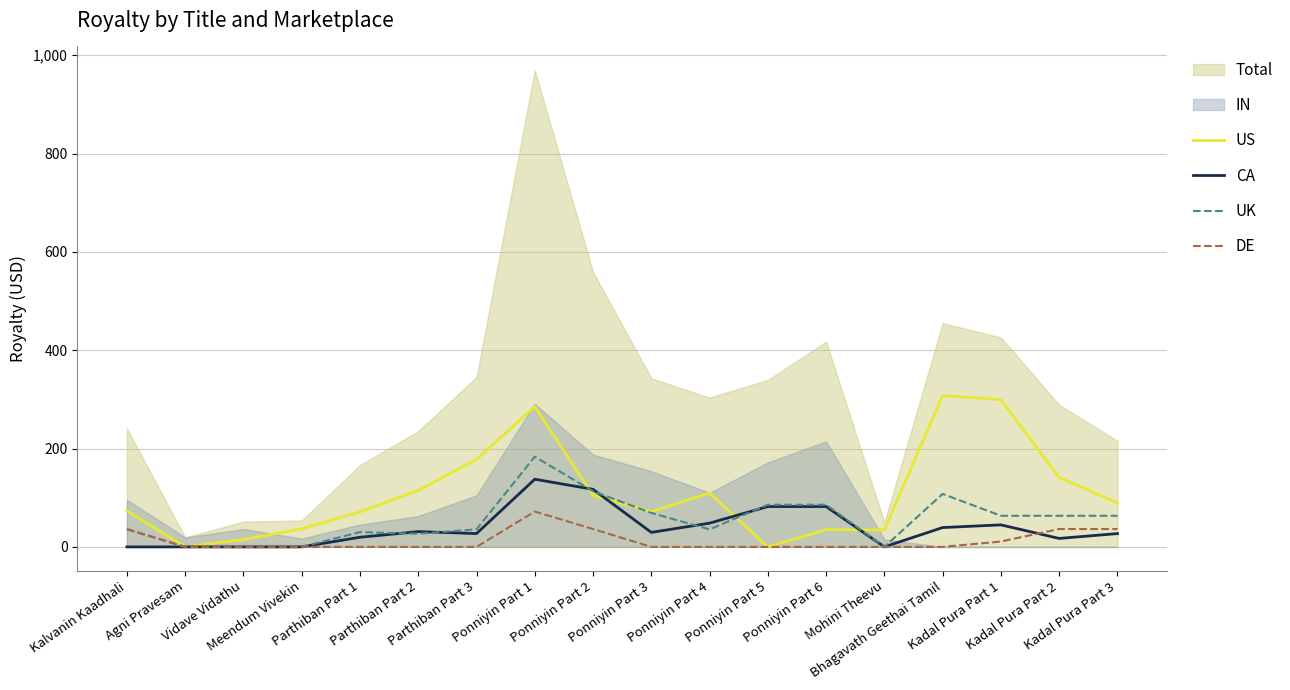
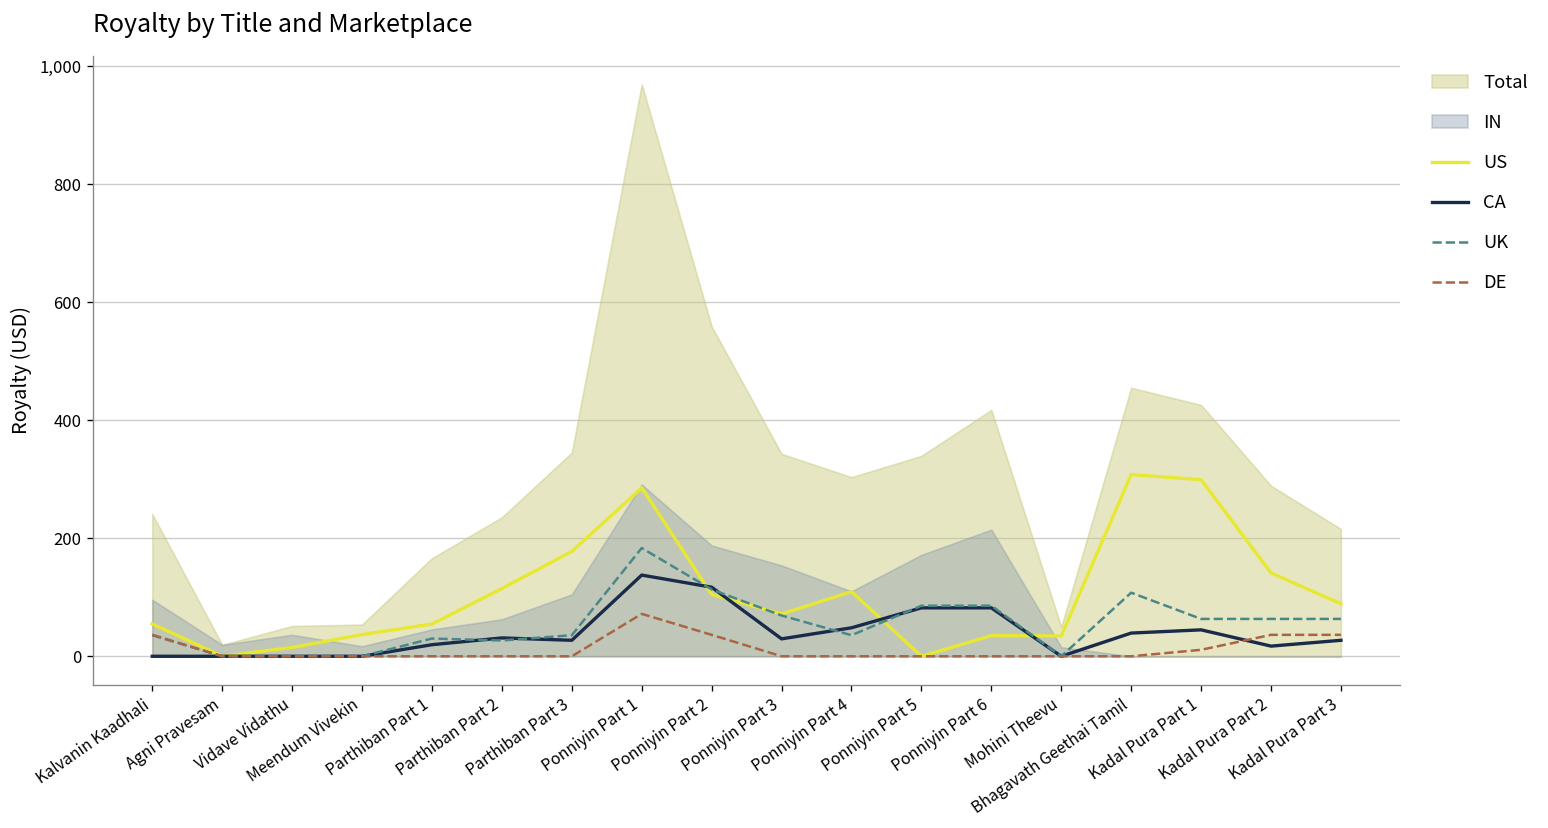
US, Kalvanin Kaadhali: 70 -> 50
US, Parthiban Part 1: 70 -> 50
